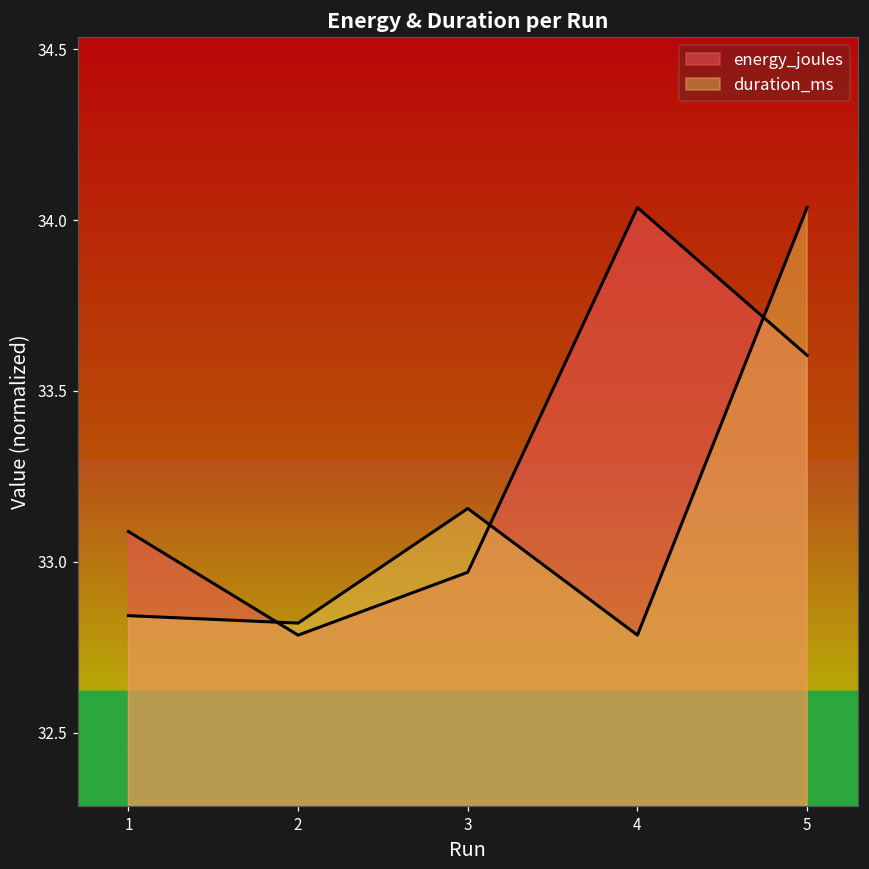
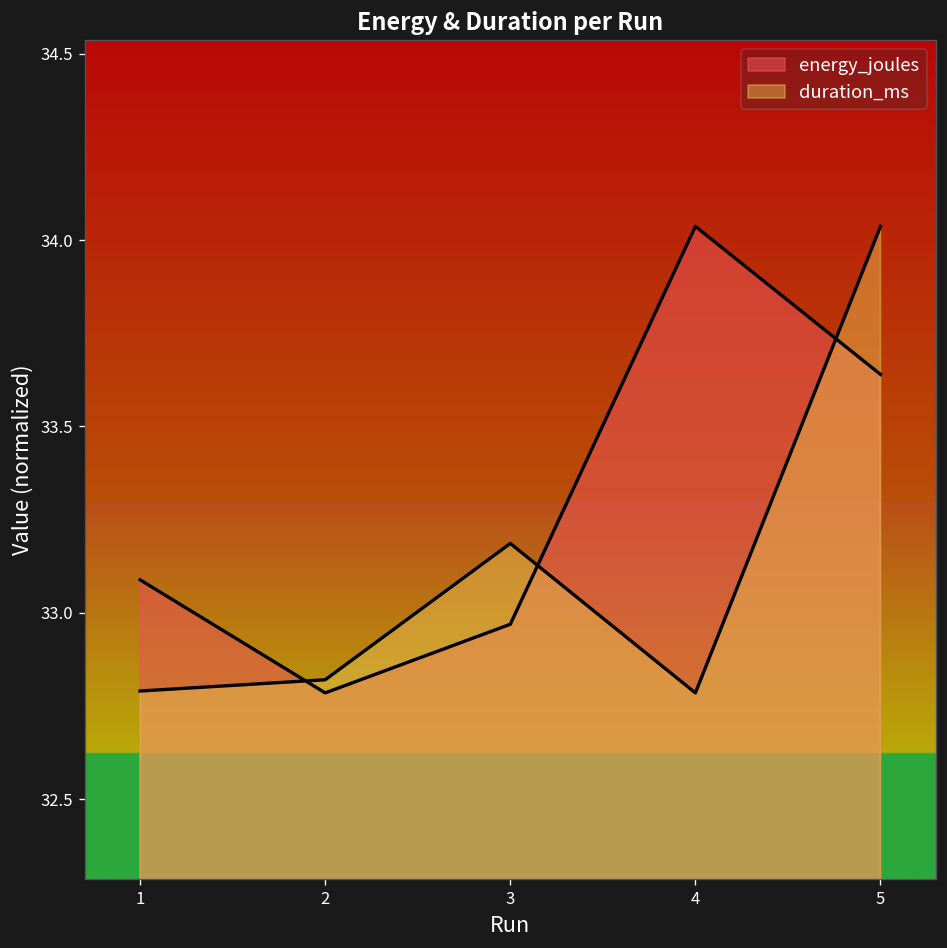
duration_ms, 1: 32.84 -> 32.79
duration_ms, 3: 33.16 -> 33.19
energy_joules, 5: 33.60 -> 33.64
